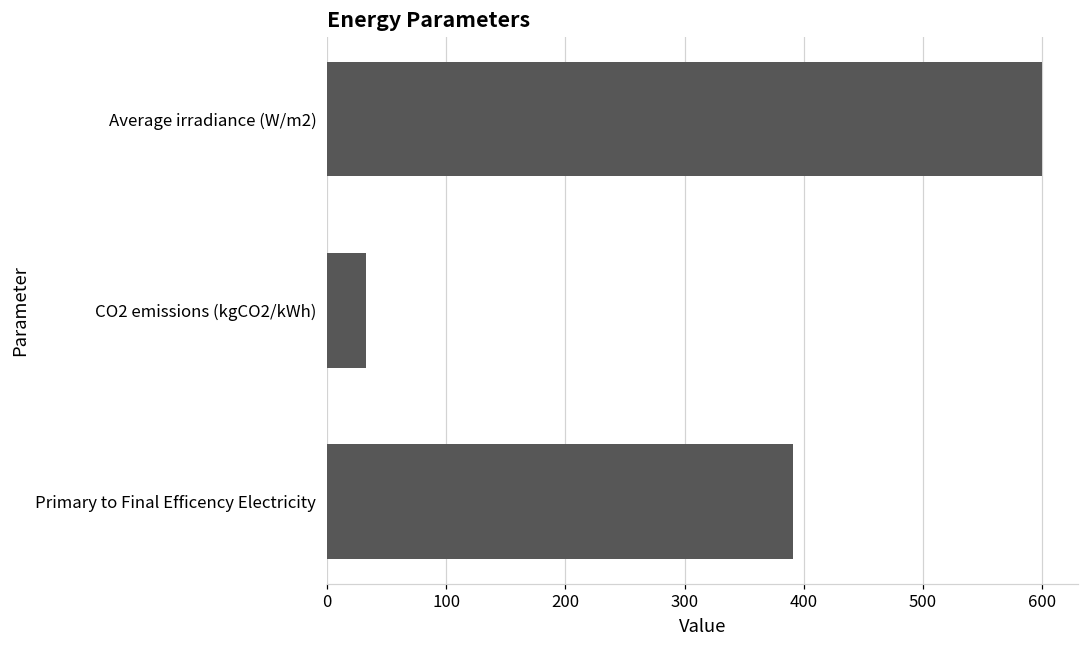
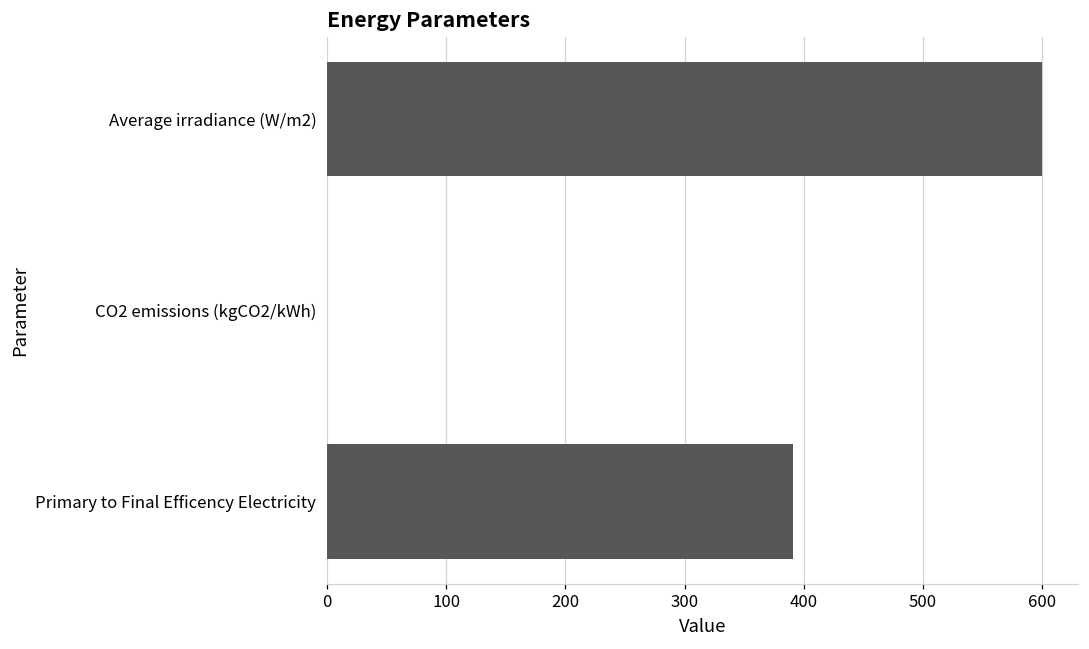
CO2 emissions (kgCO2/kWh): 33 -> 0
